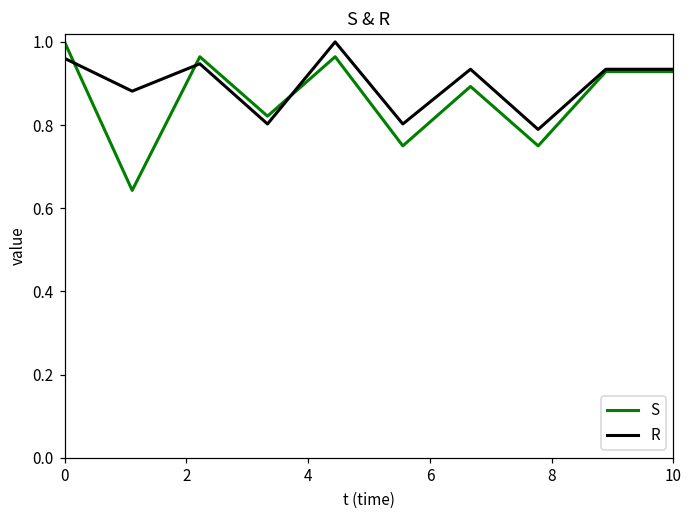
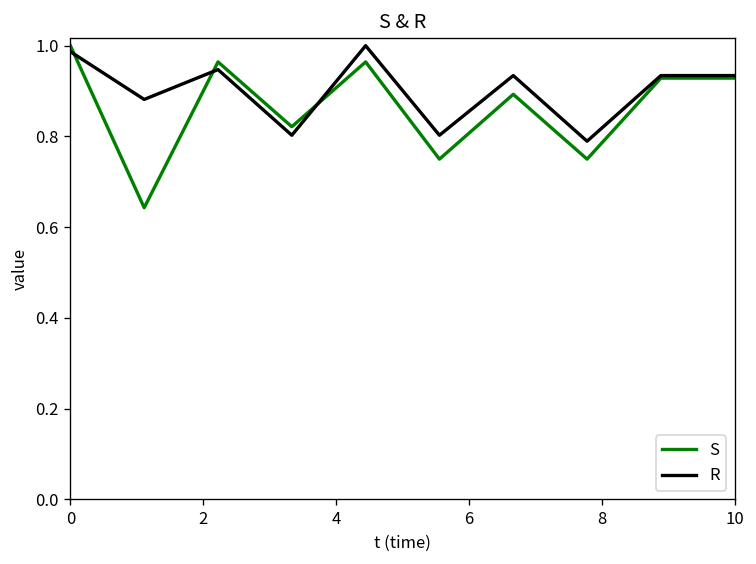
R, 0: 0.96 -> 0.99
